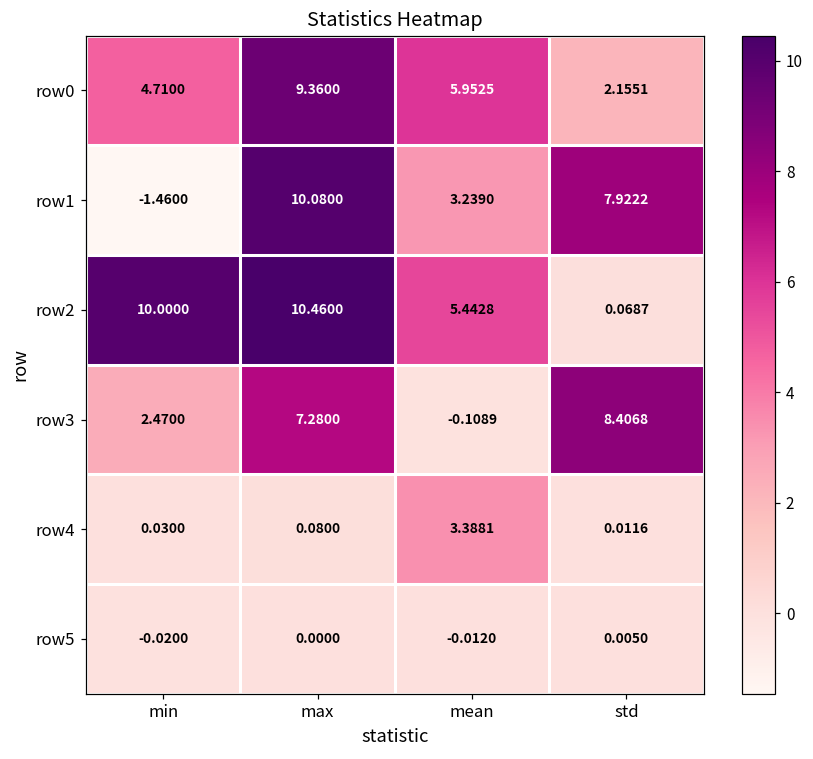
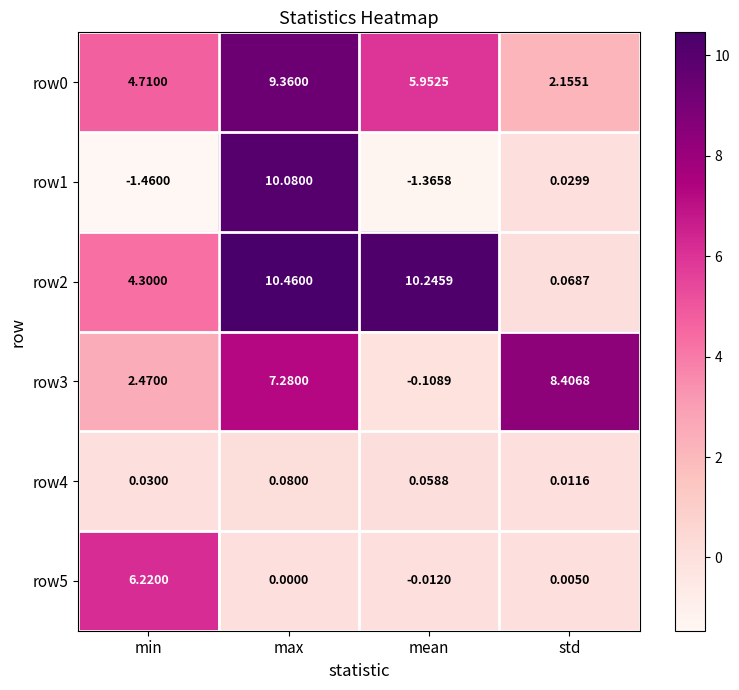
row1, mean: 3.2390 -> -1.3658
row1, std: 7.9222 -> 0.0299
row2, min: 10.0000 -> 4.3000
row2, mean: 5.4428 -> 10.2459
row4, mean: 3.3881 -> 0.0588
row5, min: -0.0200 -> 6.2200
